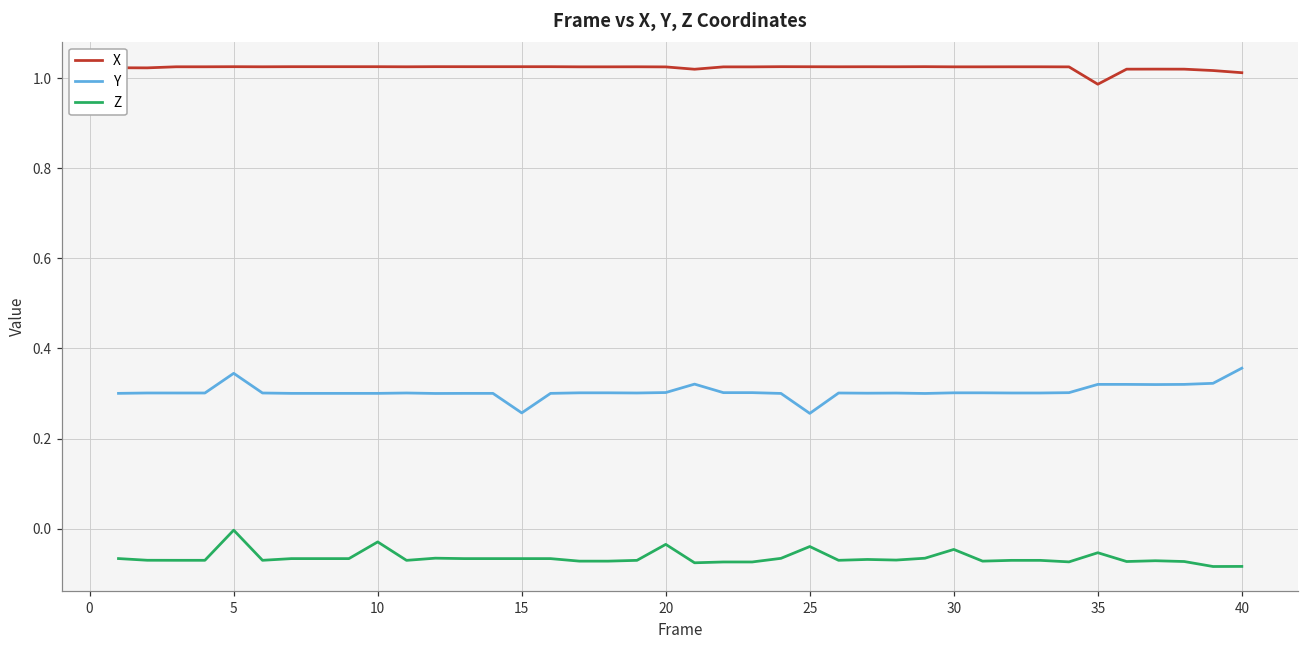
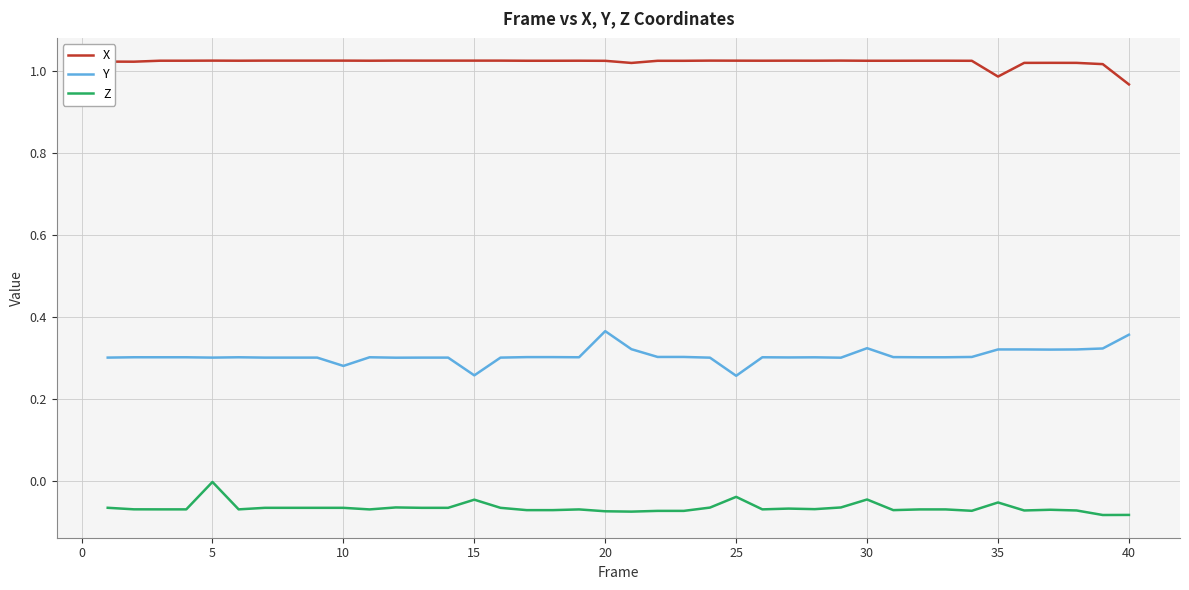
Y, 5: 0.34 -> 0.30
Y, 10: 0.30 -> 0.28
Z, 10: -0.03 -> -0.07
Z, 15: -0.07 -> -0.05
Y, 20: 0.30 -> 0.36
Z, 20: -0.03 -> -0.07
Y, 30: 0.30 -> 0.32
X, 40: 1.01 -> 0.97
